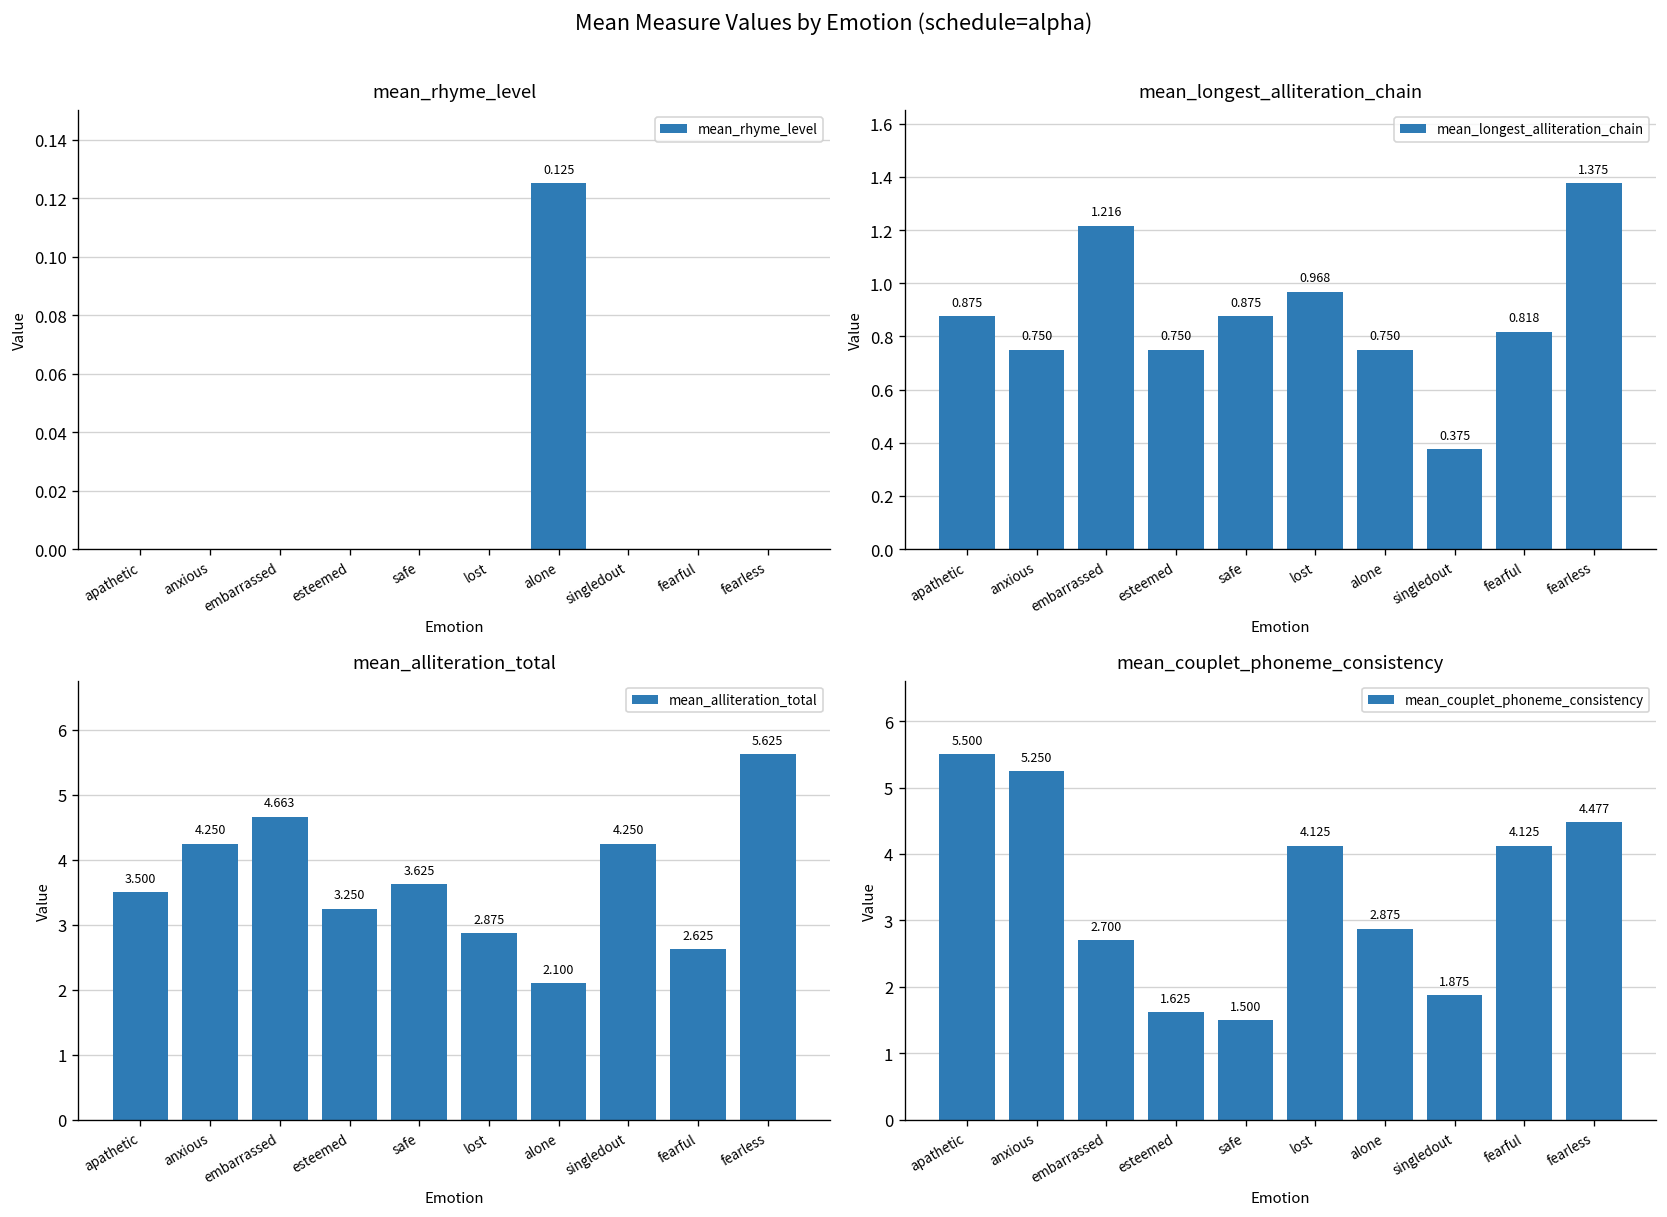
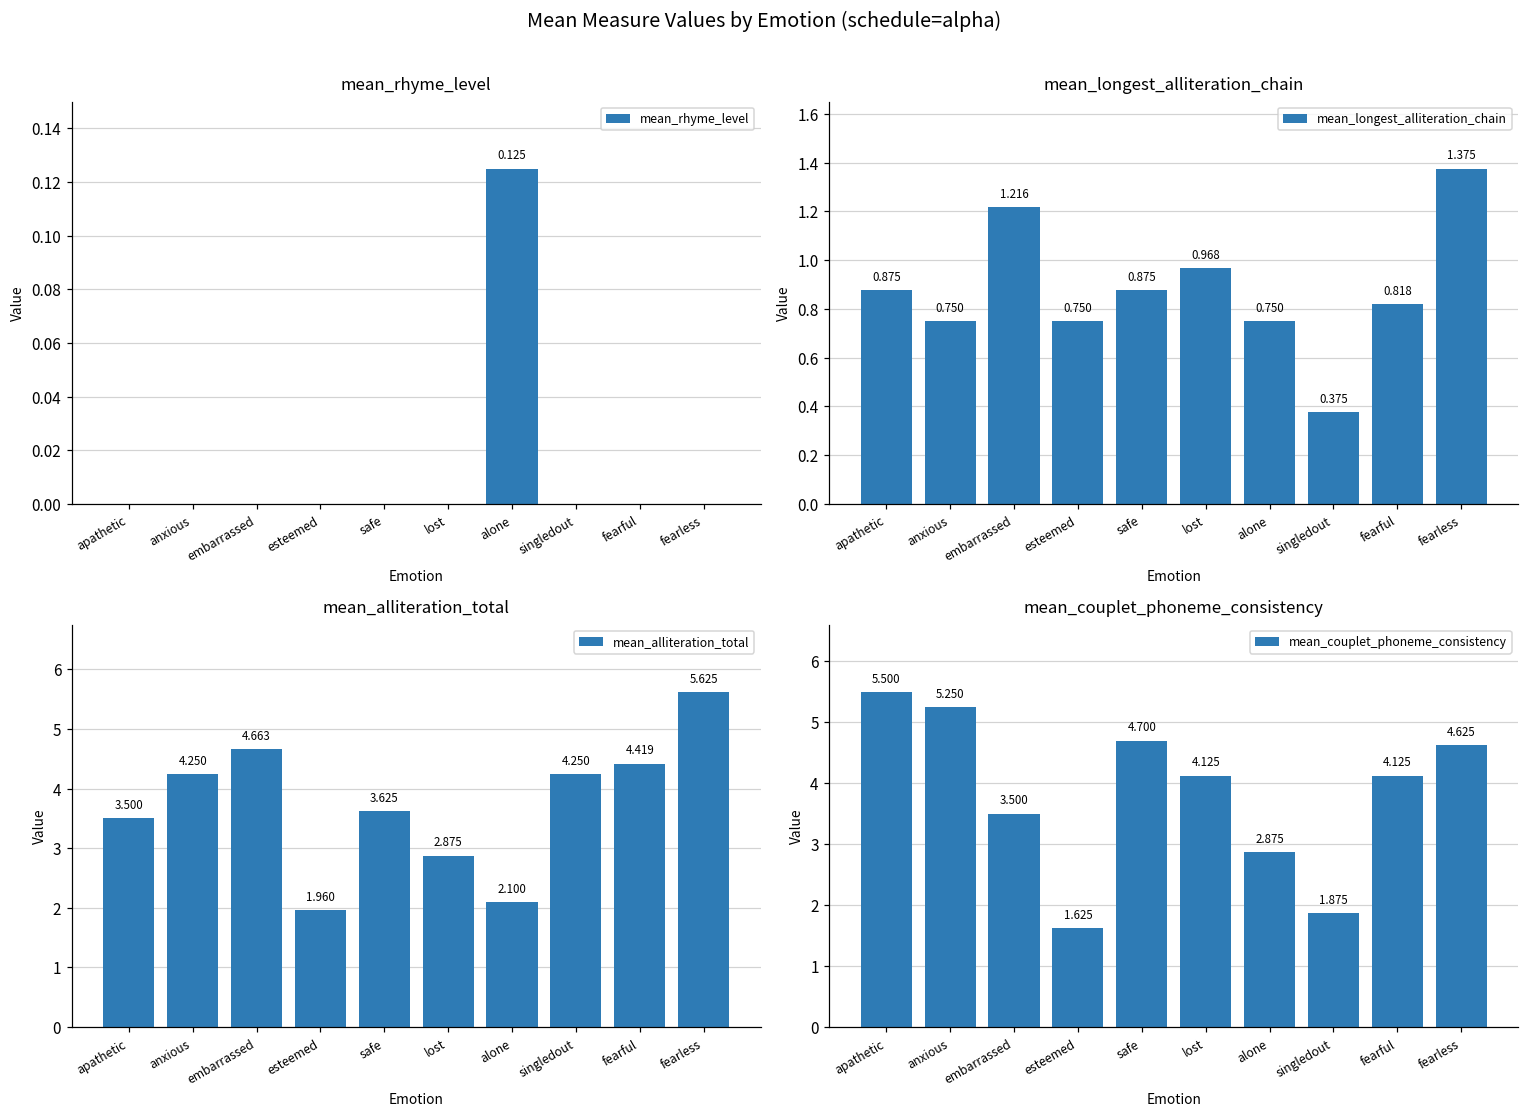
mean_alliteration_total, esteemed: 3.250 -> 1.960
mean_alliteration_total, fearful: 2.625 -> 4.419
mean_couplet_phoneme_consistency, embarrassed: 2.700 -> 3.500
mean_couplet_phoneme_consistency, safe: 1.500 -> 4.700
mean_couplet_phoneme_consistency, fearless: 4.477 -> 4.625
